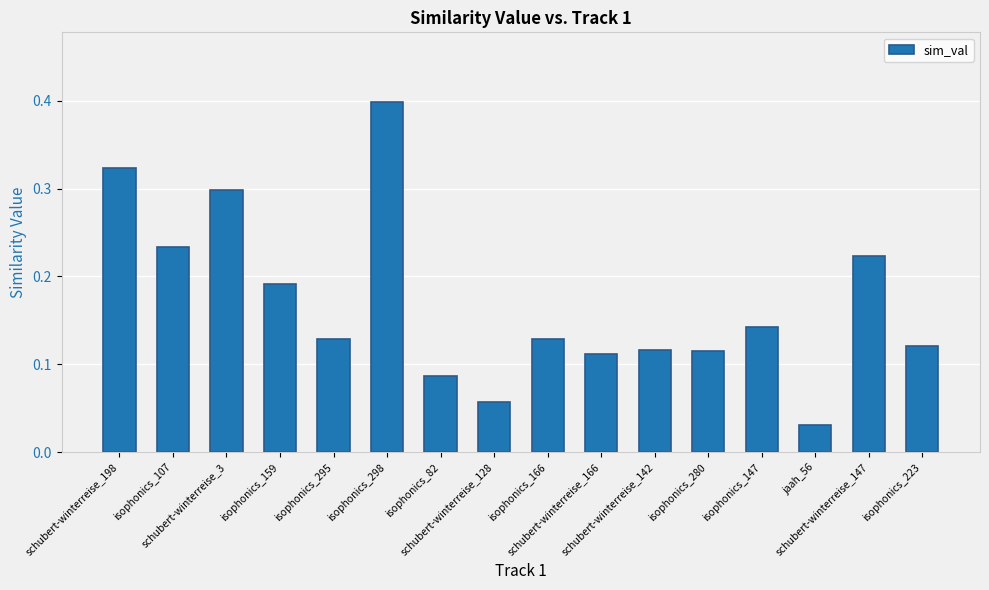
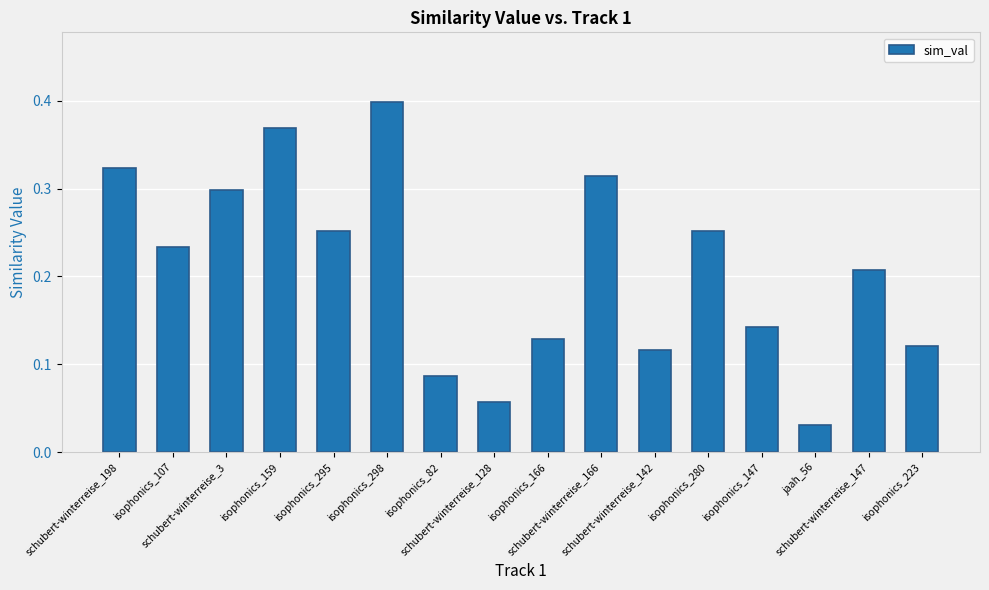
isophonics_159: 0.19 -> 0.37
isophonics_295: 0.13 -> 0.25
schubert-winterreise_166: 0.11 -> 0.31
isophonics_280: 0.12 -> 0.25
schubert-winterreise_147: 0.22 -> 0.21
